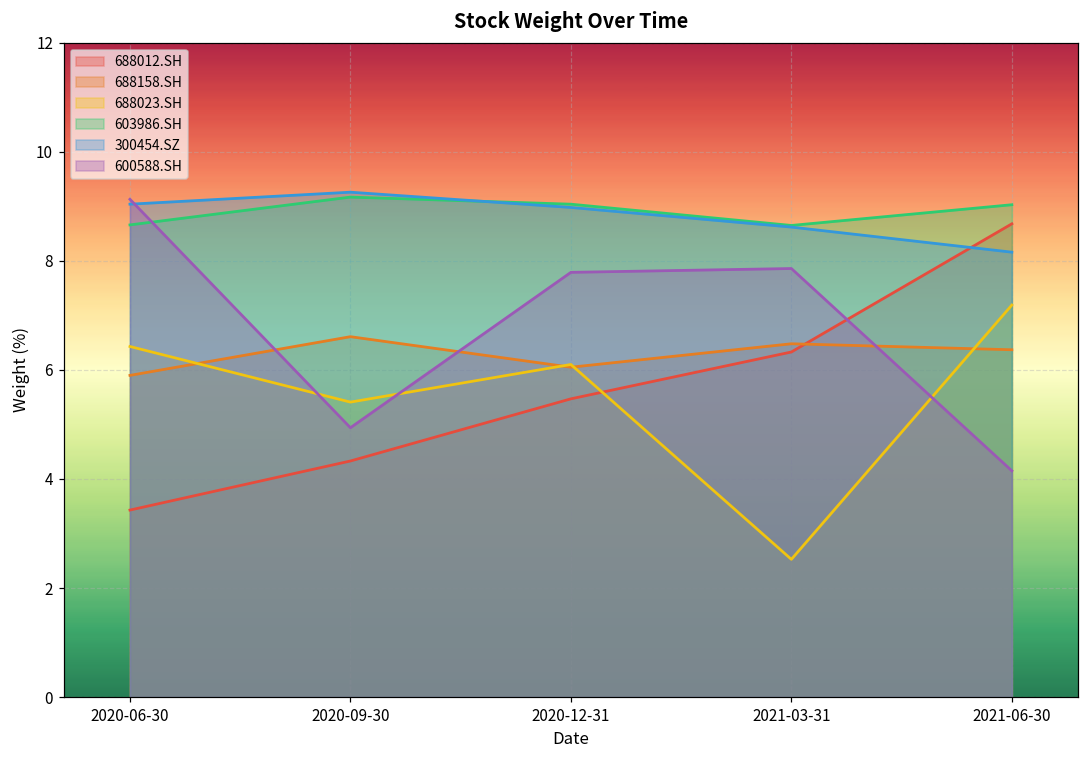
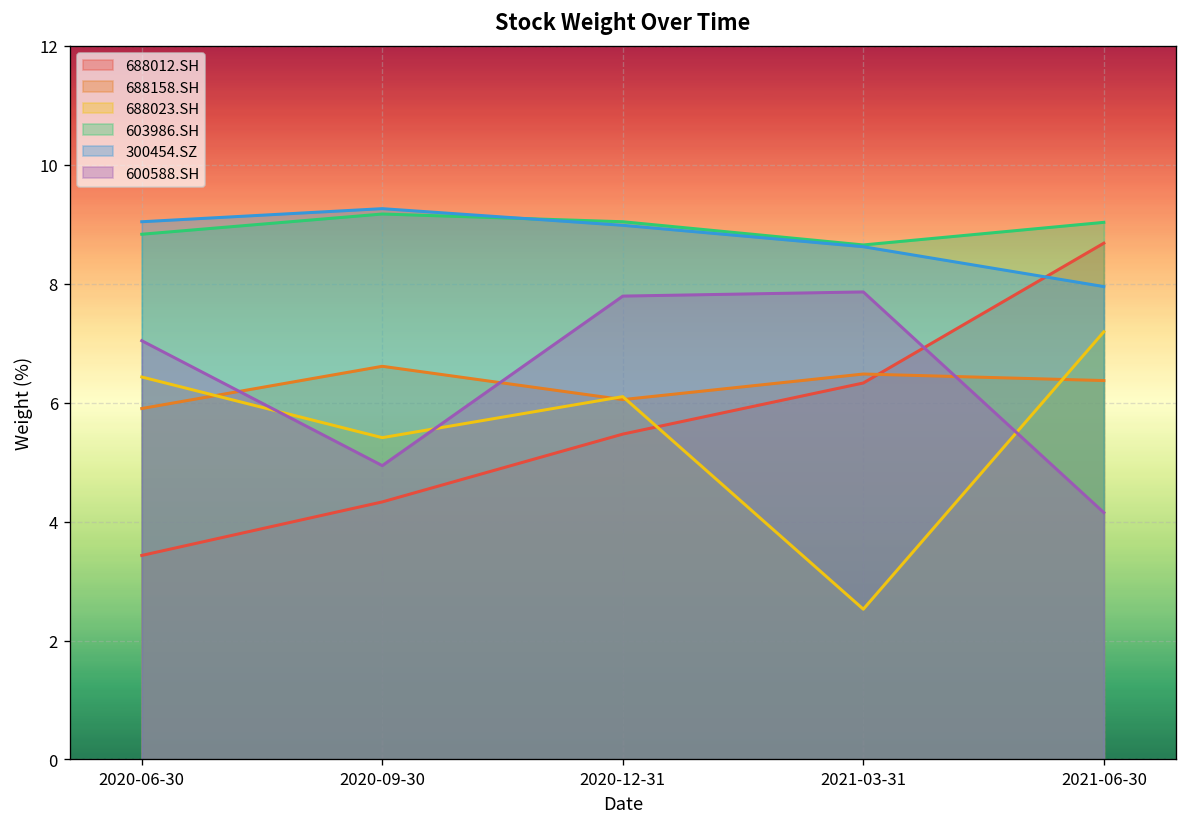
603986.SH, 2020-06-30: 8.7 -> 8.8
600588.SH, 2020-06-30: 9.1 -> 7.0
300454.SZ, 2021-06-30: 8.2 -> 8.0
